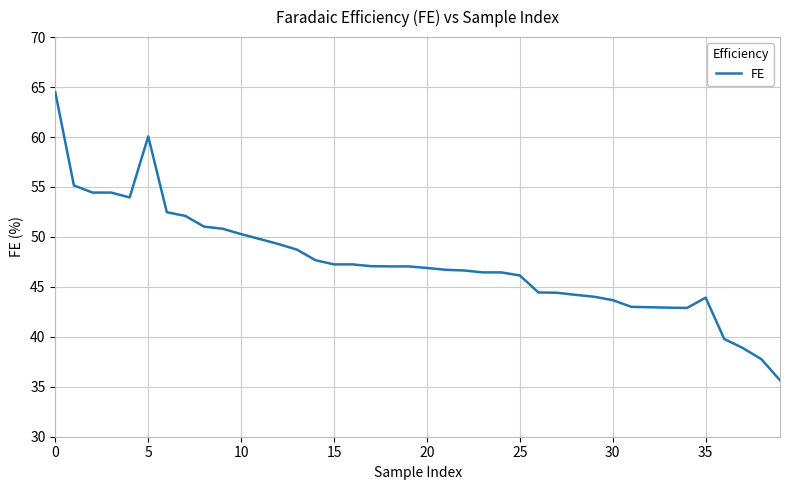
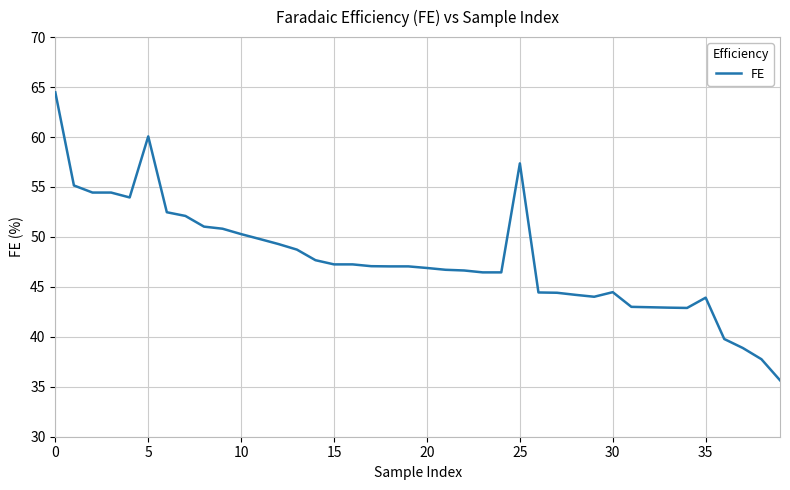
25: 46 -> 57
30: 43.7 -> 44.5
